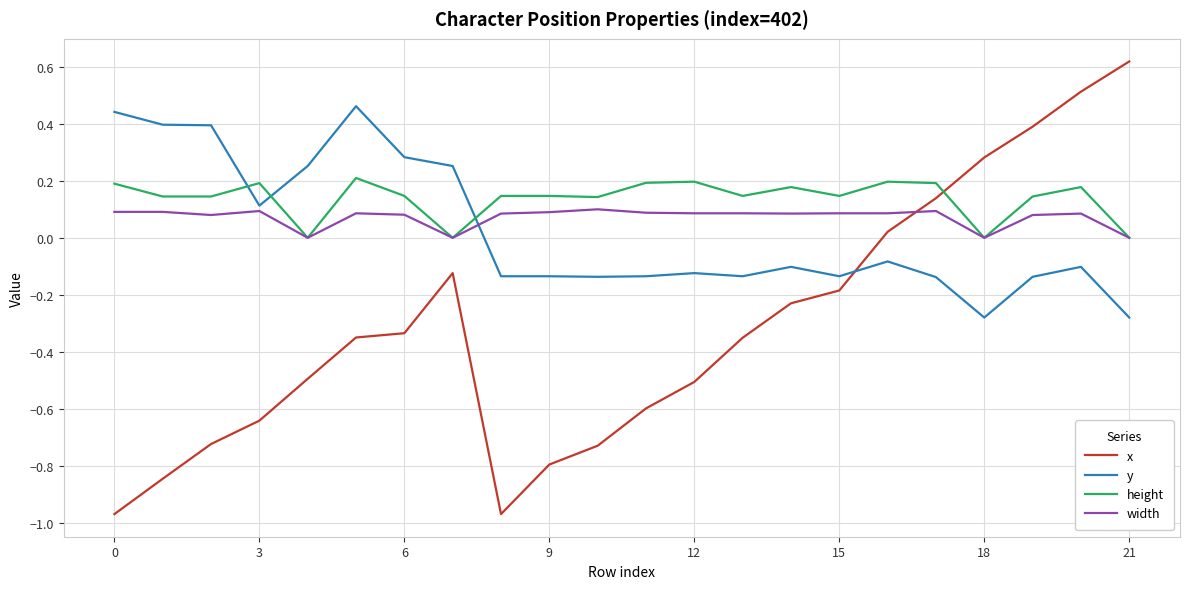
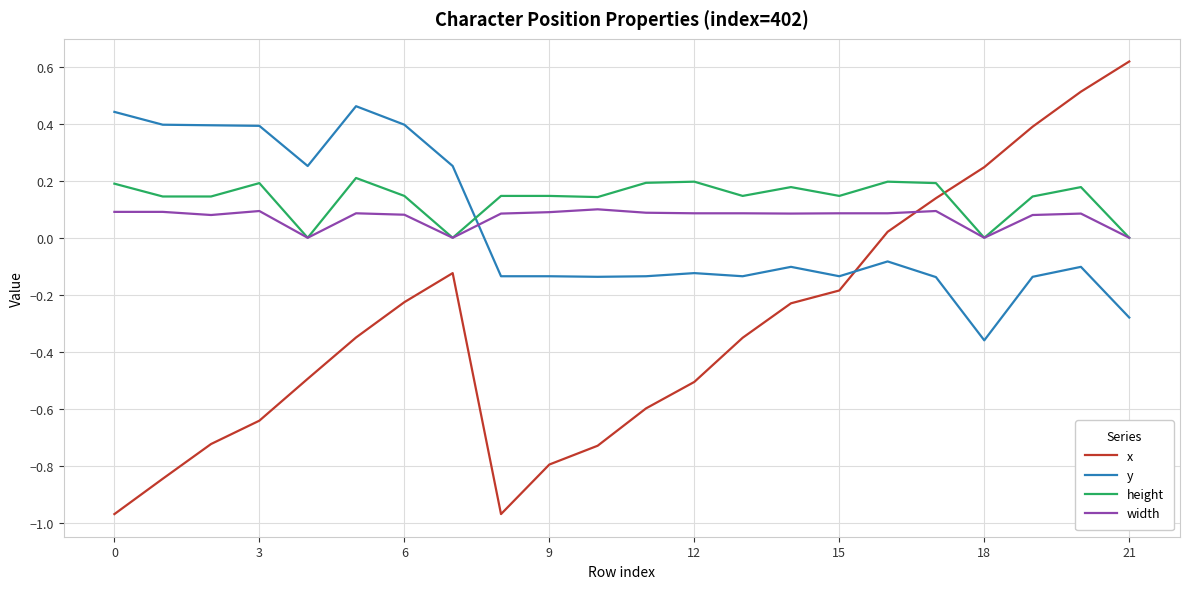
y, 3: 0.11 -> 0.39
x, 6: -0.34 -> -0.23
y, 6: 0.28 -> 0.40
x, 18: 0.28 -> 0.25
y, 18: -0.28 -> -0.36
